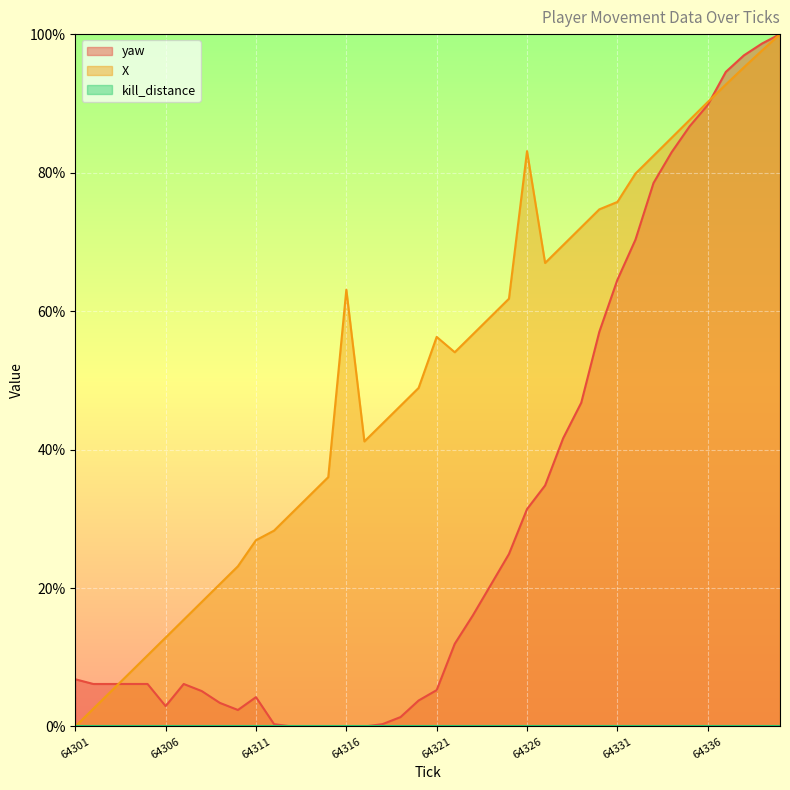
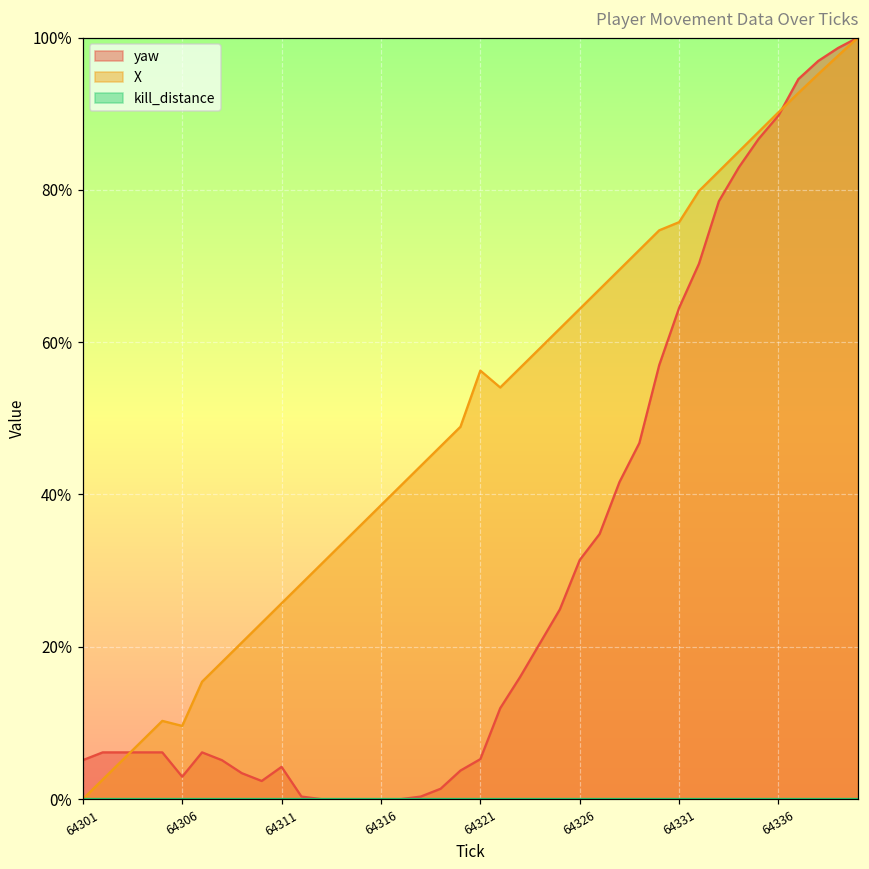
yaw, 64301: 7% -> 5%
X, 64306: 13% -> 10%
X, 64311: 27% -> 26%
X, 64316: 63% -> 39%
X, 64326: 83% -> 64%
